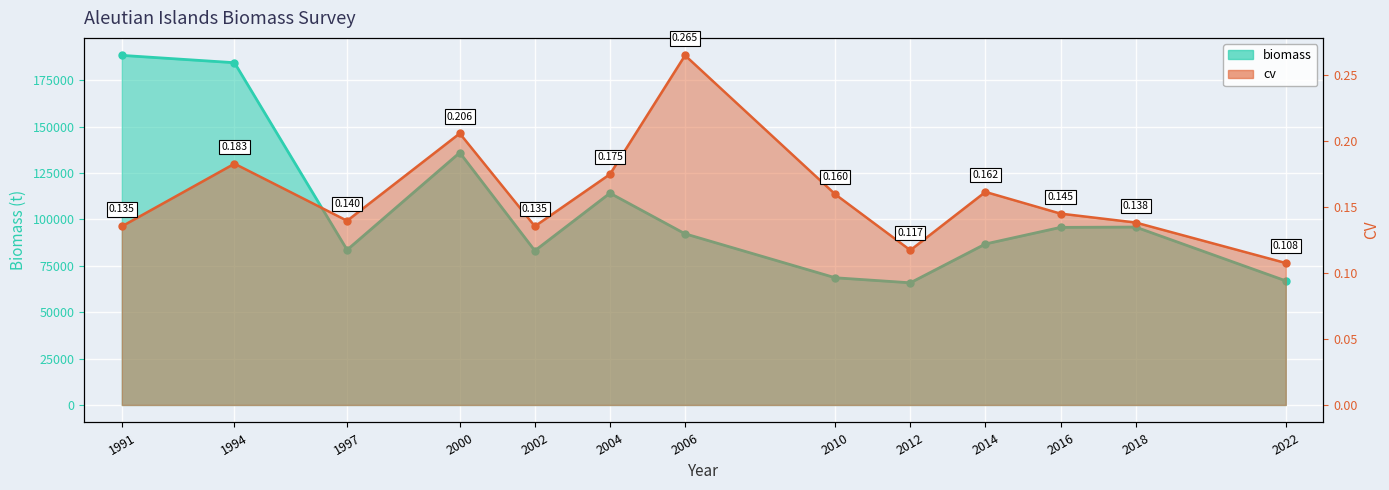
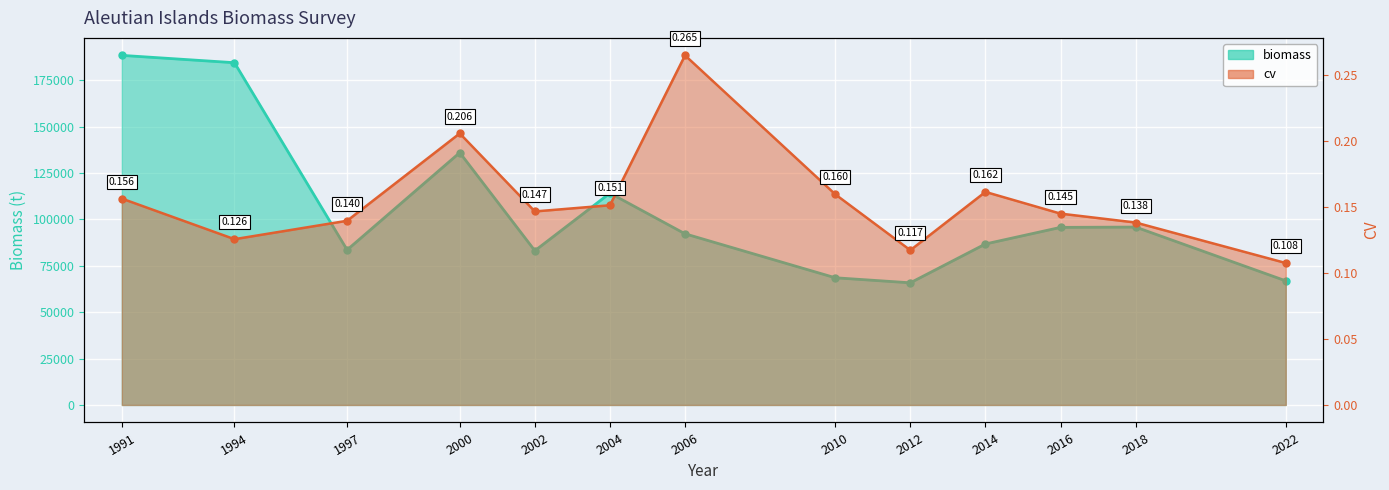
cv, 1991: 0.135 -> 0.156
cv, 1994: 0.183 -> 0.126
cv, 2002: 0.135 -> 0.147
cv, 2004: 0.175 -> 0.151
